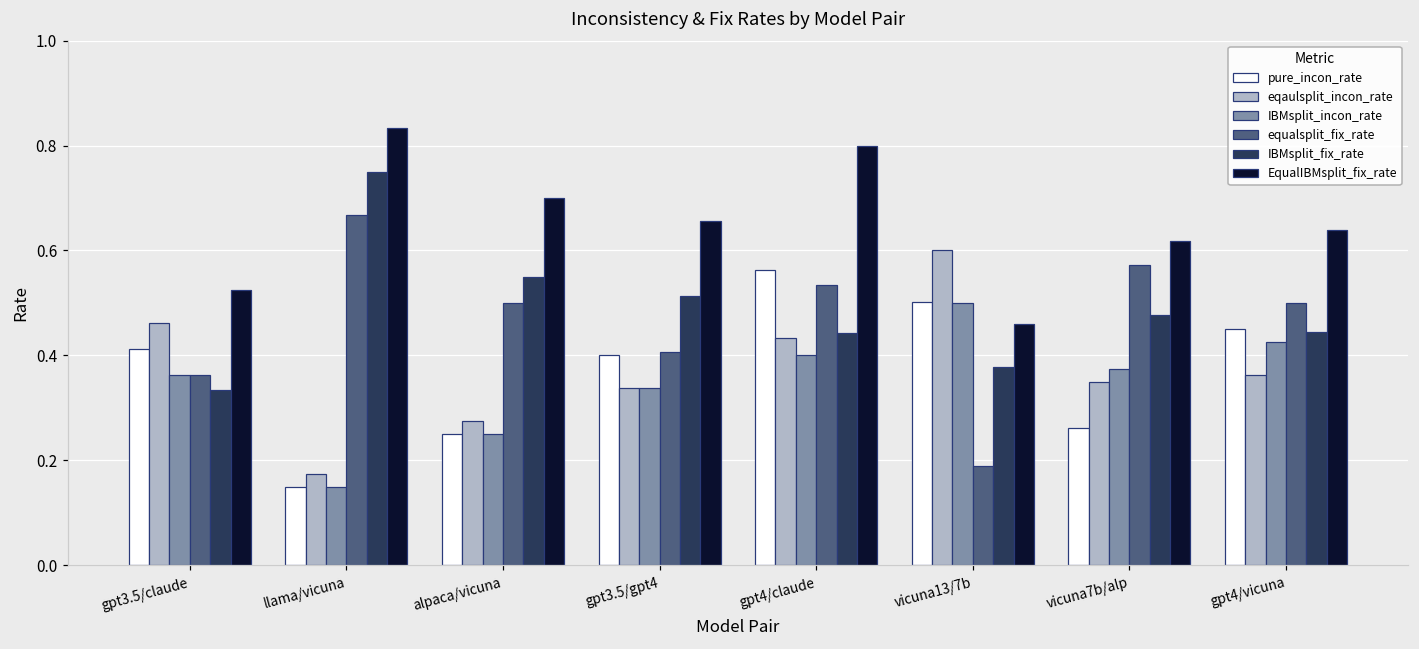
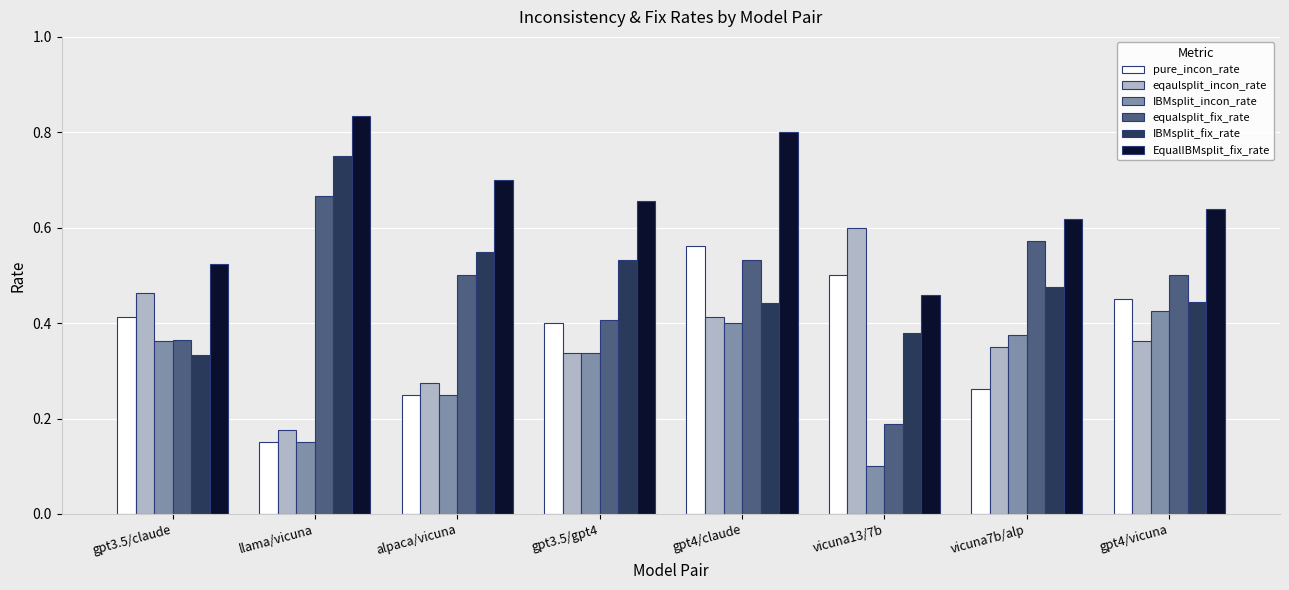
IBMsplit_fix_rate, gpt3.5/gpt4: 0.51 -> 0.53
eqaulsplit_incon_rate, gpt4/claude: 0.43 -> 0.41
IBMsplit_incon_rate, vicuna13/7b: 0.5 -> 0.1
